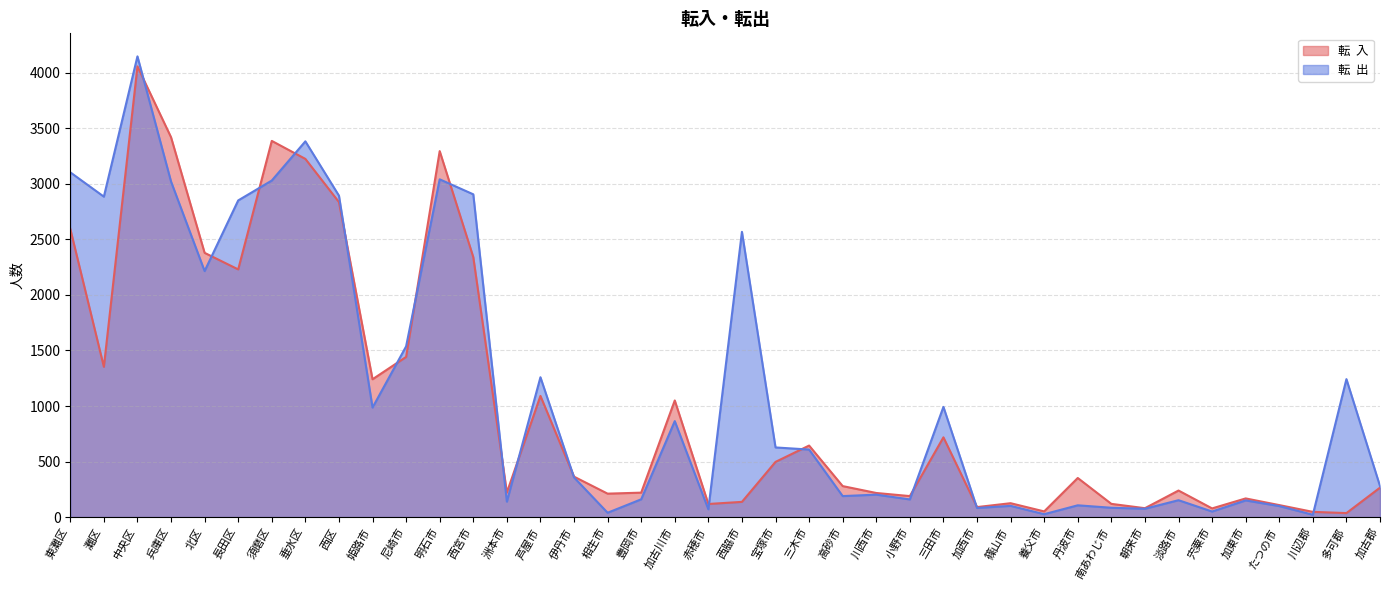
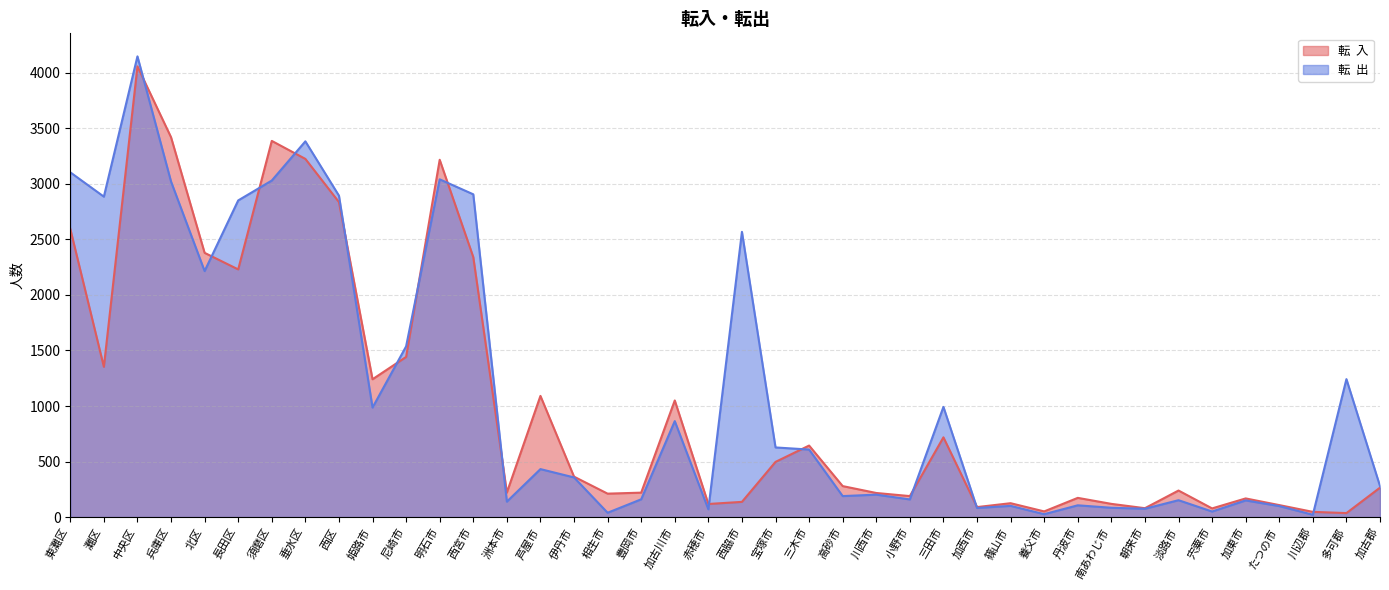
転 入, 明石市: 3300 -> 3220
転 出, 芦屋市: 1260 -> 430
転 入, 丹波市: 350 -> 170
